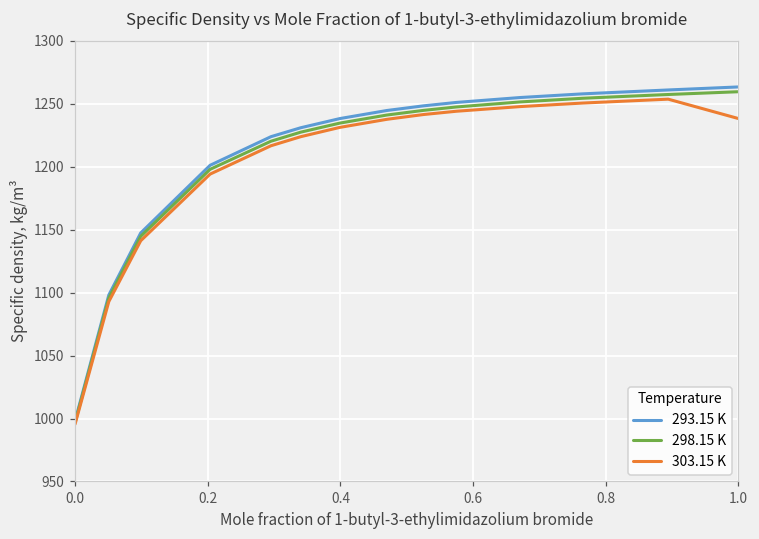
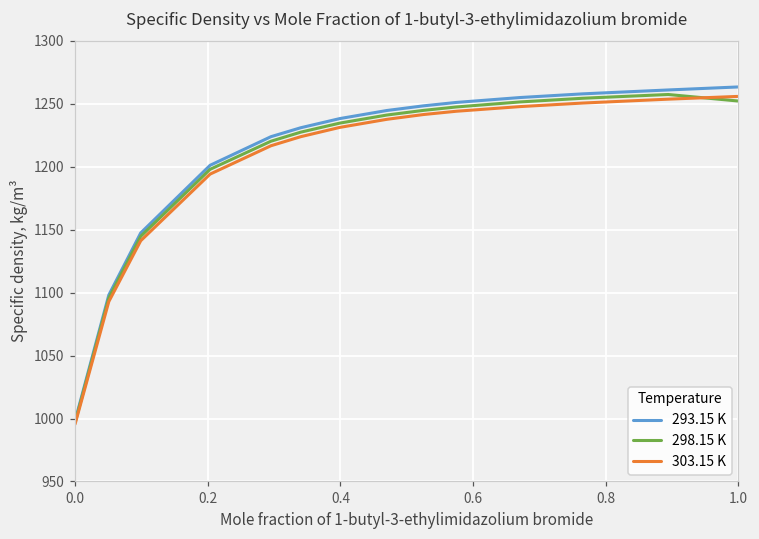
298.15 K, 1.0: 1259 -> 1252
303.15 K, 1.0: 1238 -> 1256
